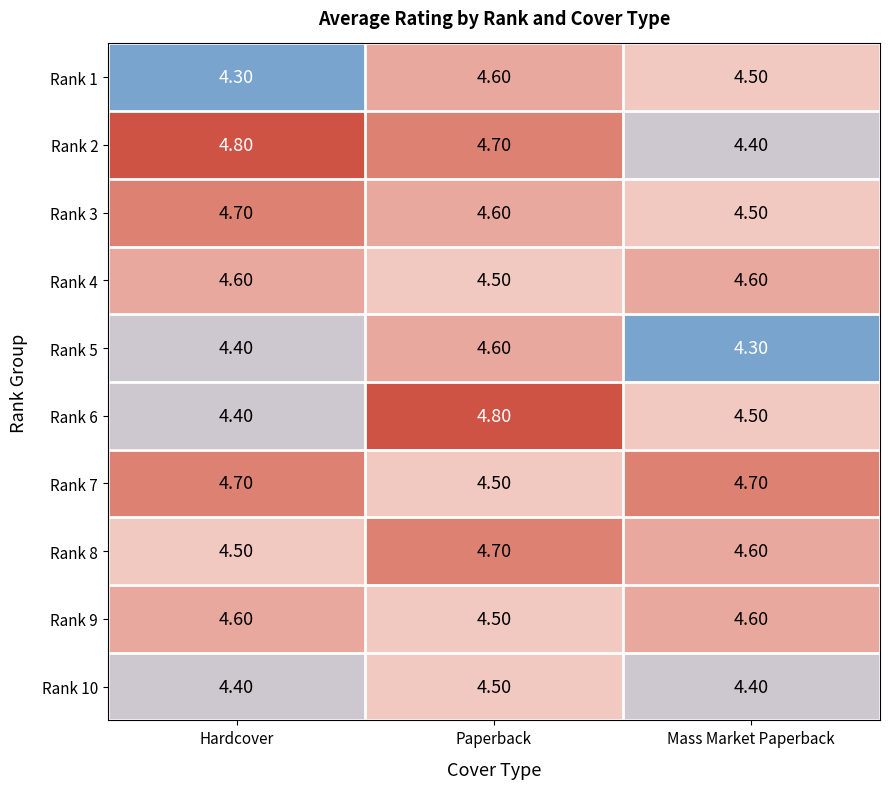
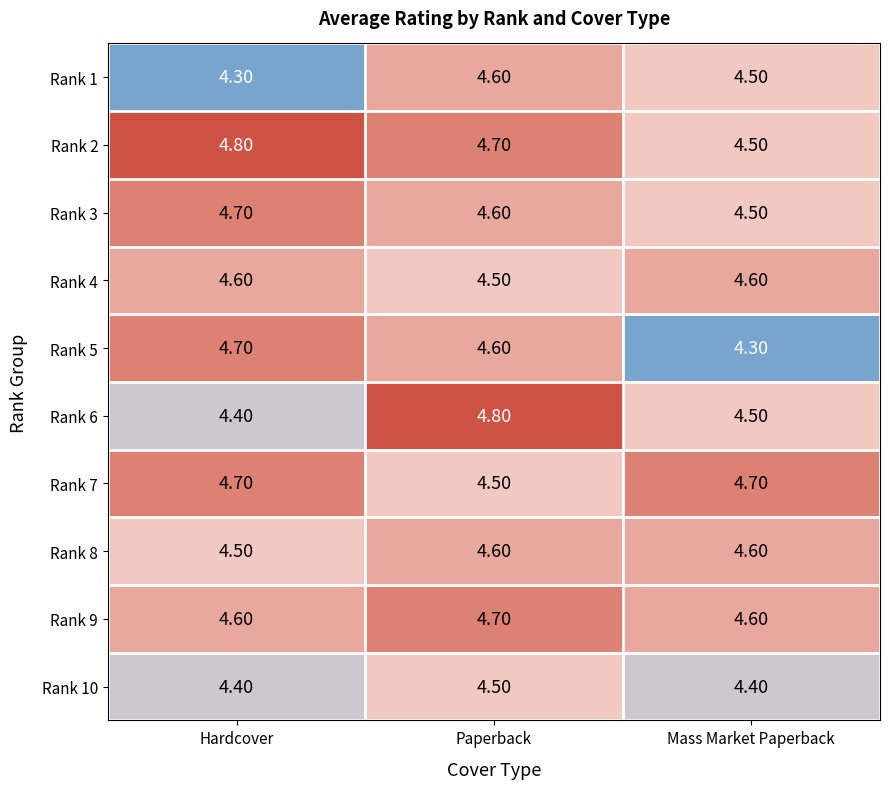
Rank 2, Mass Market Paperback: 4.40 -> 4.50
Rank 5, Hardcover: 4.40 -> 4.70
Rank 8, Paperback: 4.70 -> 4.60
Rank 9, Paperback: 4.50 -> 4.70
